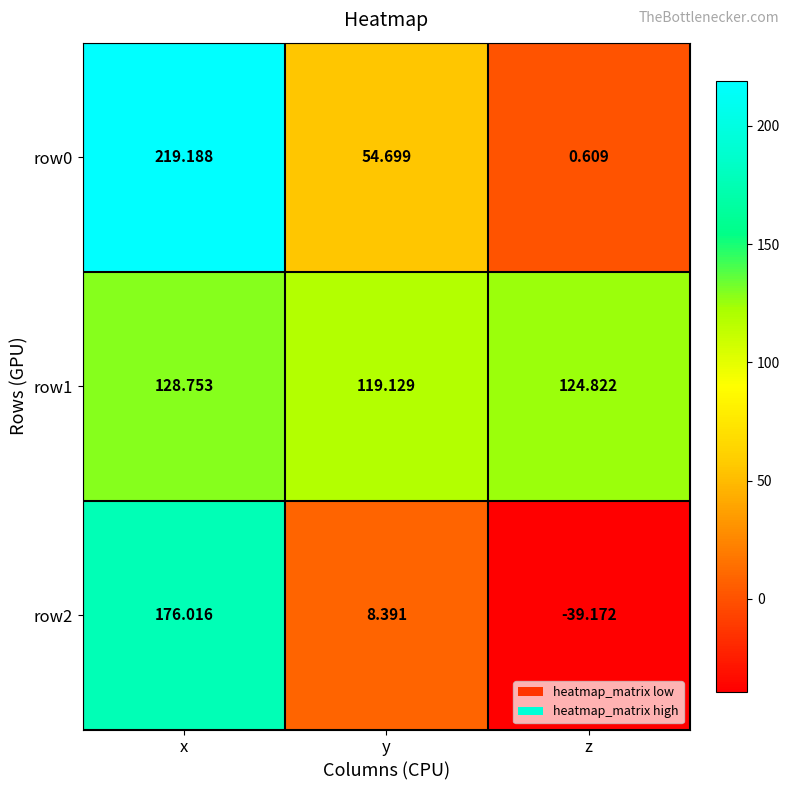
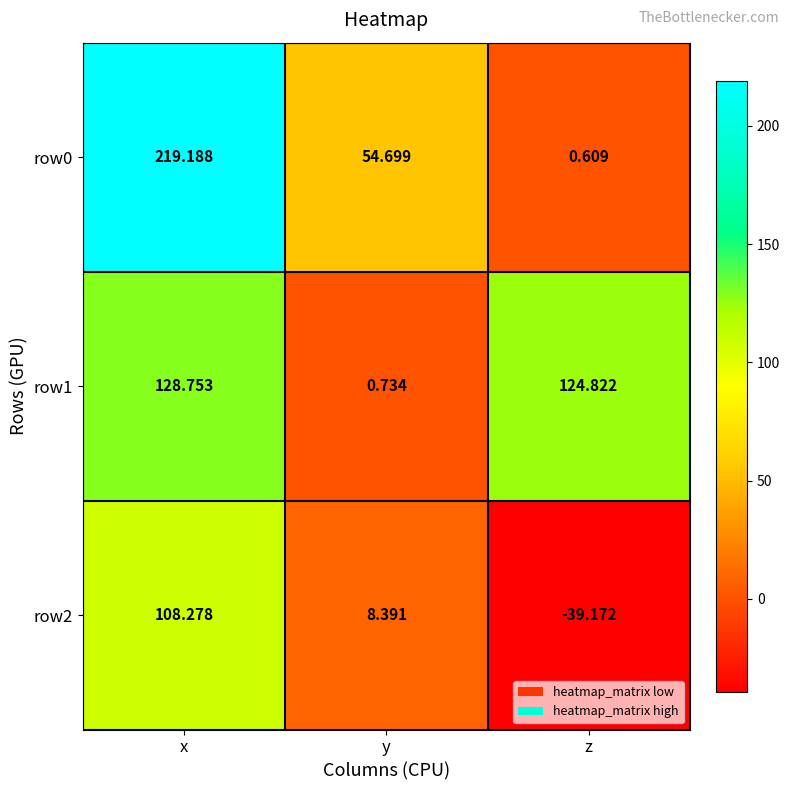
row1, y: 119.129 -> 0.734
row2, x: 176.016 -> 108.278
